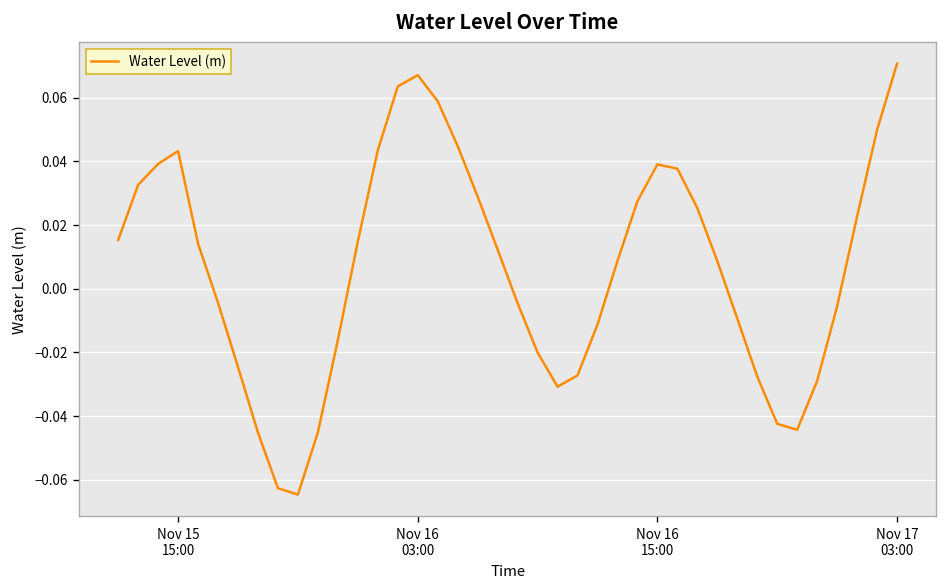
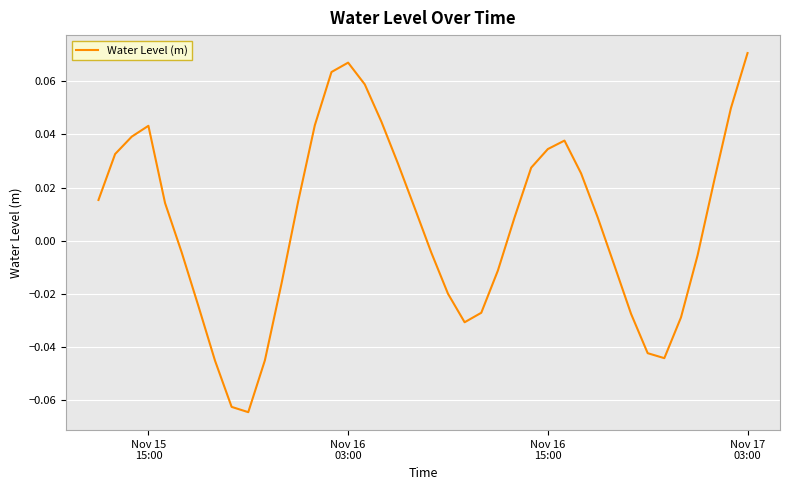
Nov 16 15:00: 0.039 -> 0.034
